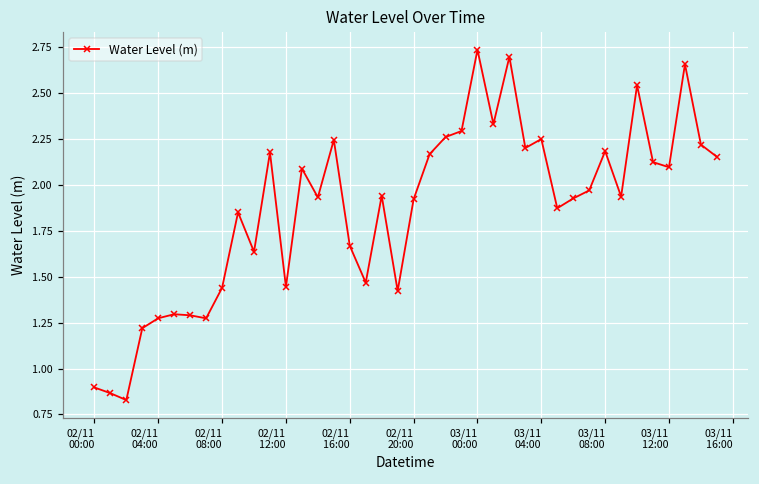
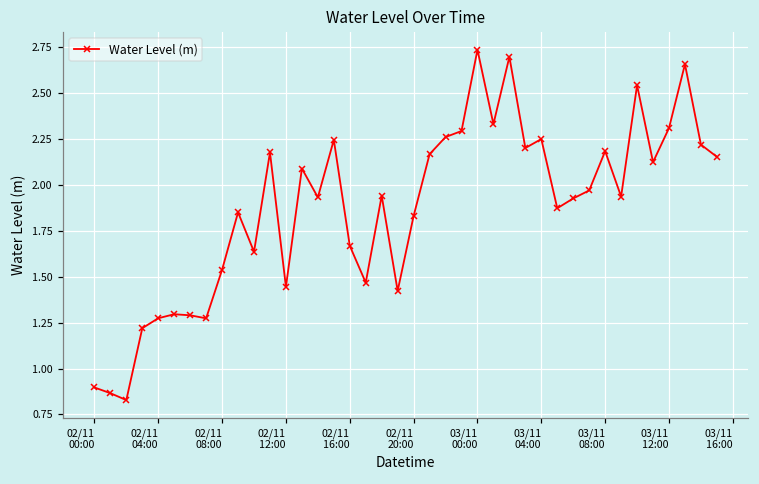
02/11 08:00: 1.44 -> 1.54
02/11 20:00: 1.92 -> 1.83
03/11 12:00: 2.10 -> 2.31
